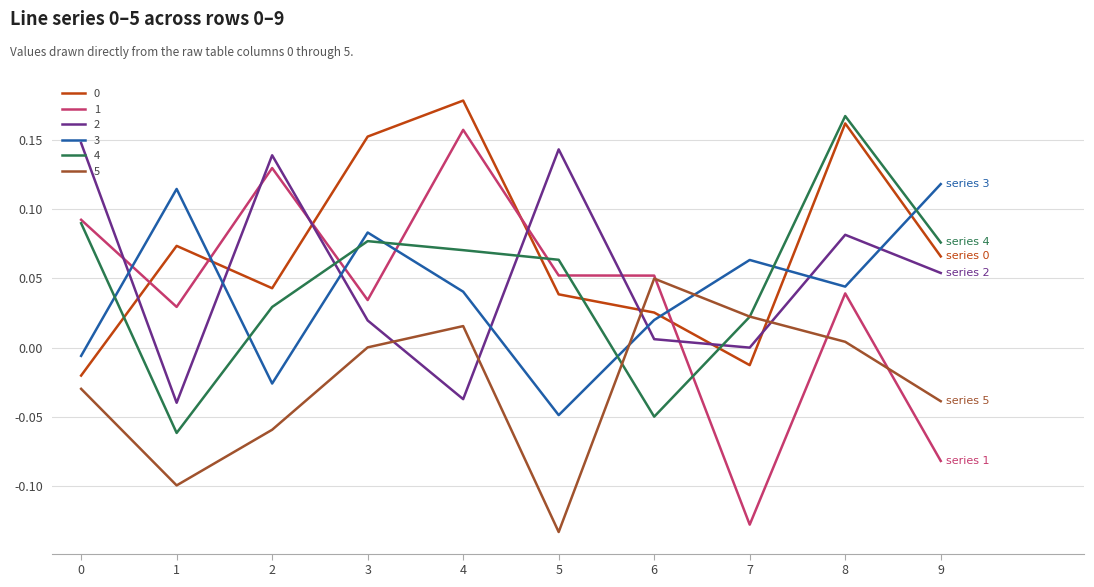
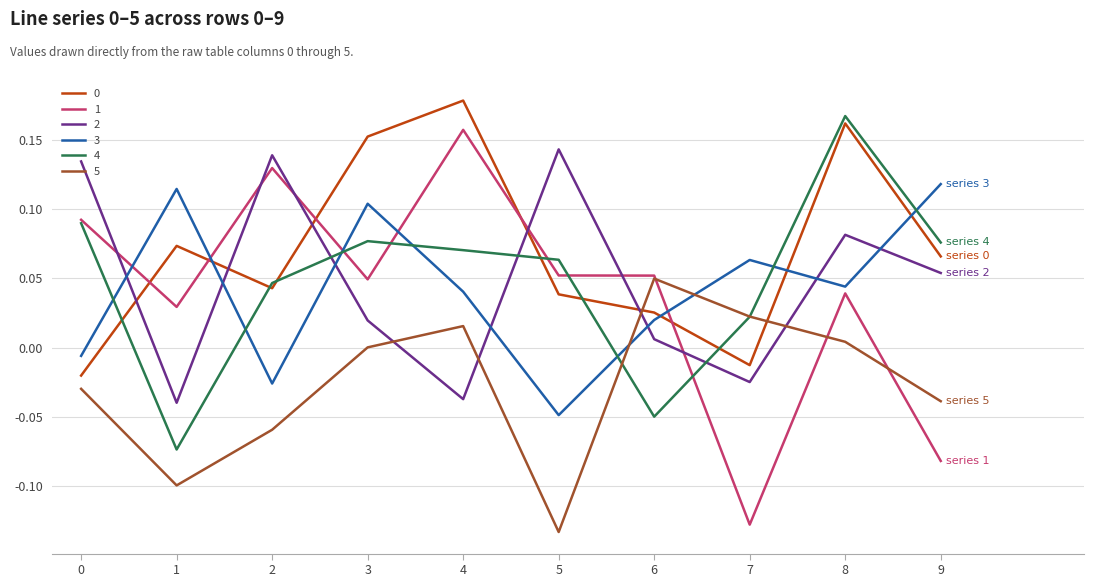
2, 0: 0.148 -> 0.134
4, 1: -0.062 -> -0.074
4, 2: 0.029 -> 0.047
1, 3: 0.034 -> 0.049
3, 3: 0.083 -> 0.104
2, 7: 0.000 -> -0.025
